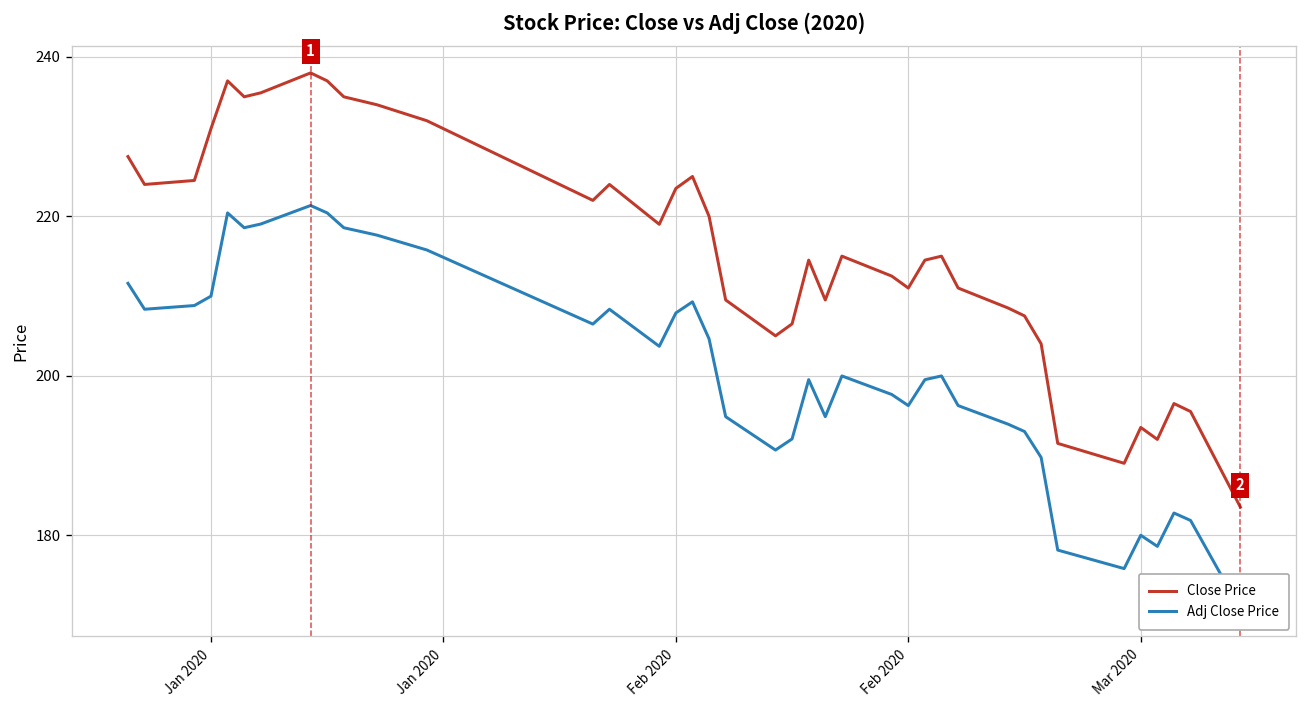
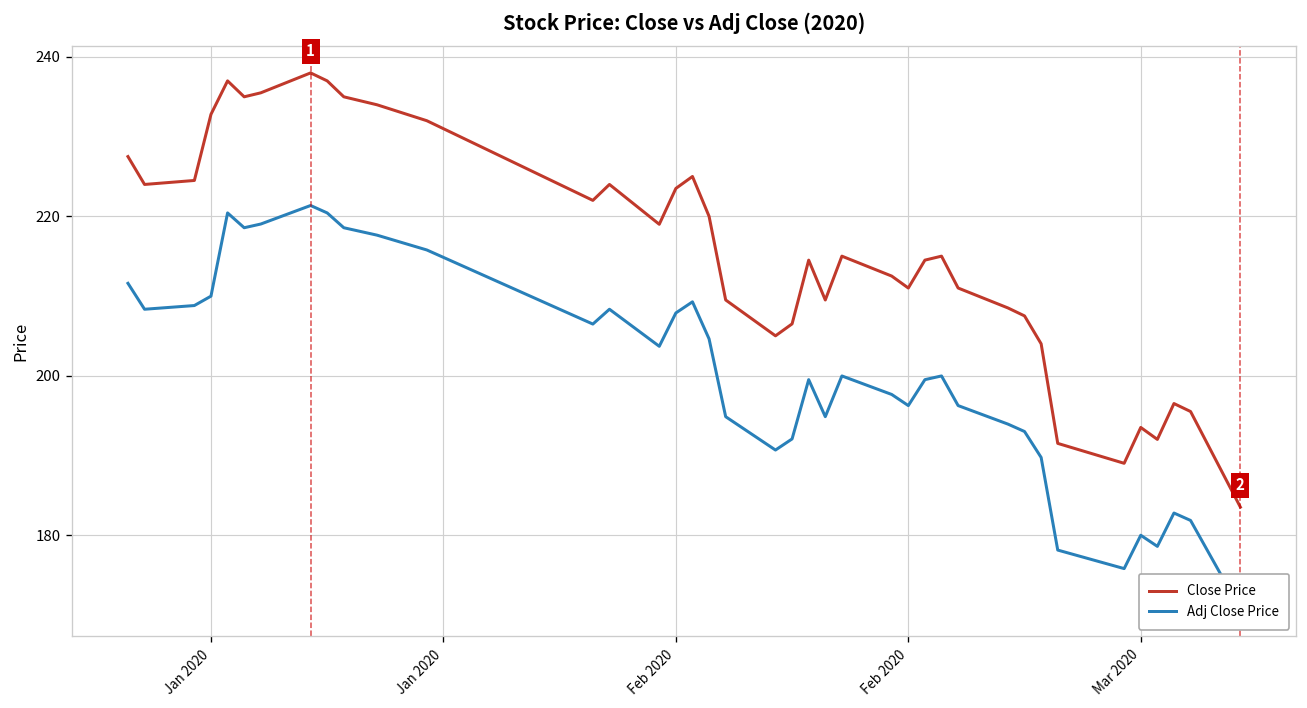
Close Price, Jan 2020: 231 -> 233
